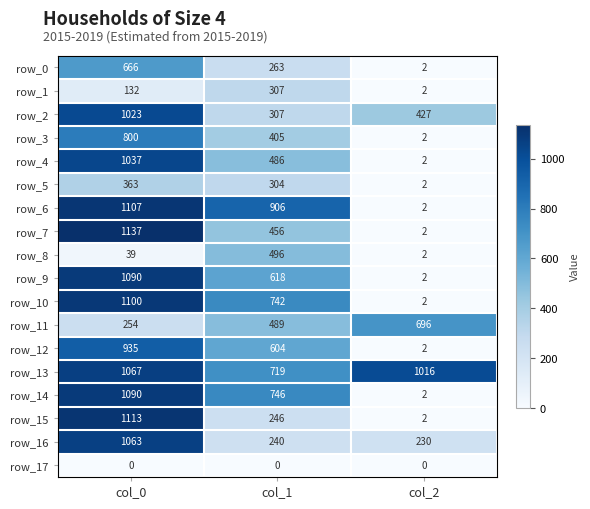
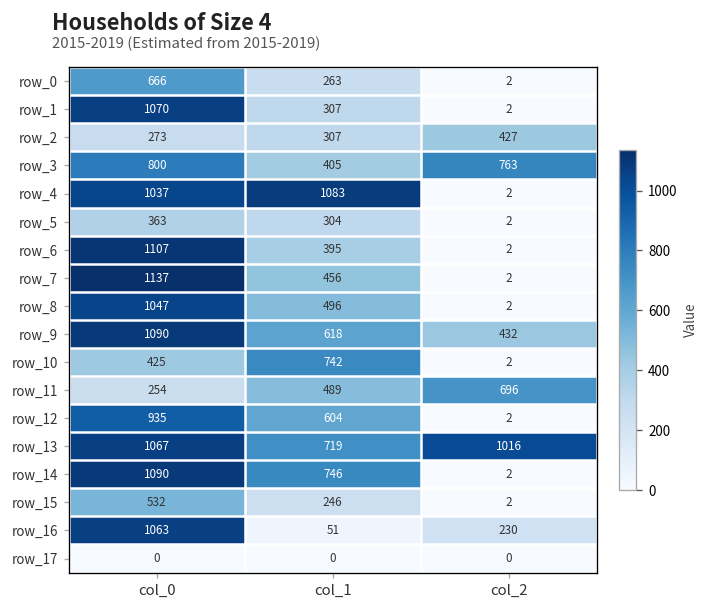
row_1, col_0: 132 -> 1070
row_2, col_0: 1023 -> 273
row_3, col_2: 2 -> 763
row_4, col_1: 486 -> 1083
row_6, col_1: 906 -> 395
row_8, col_0: 39 -> 1047
row_9, col_2: 2 -> 432
row_10, col_0: 1100 -> 425
row_15, col_0: 1113 -> 532
row_16, col_1: 240 -> 51
